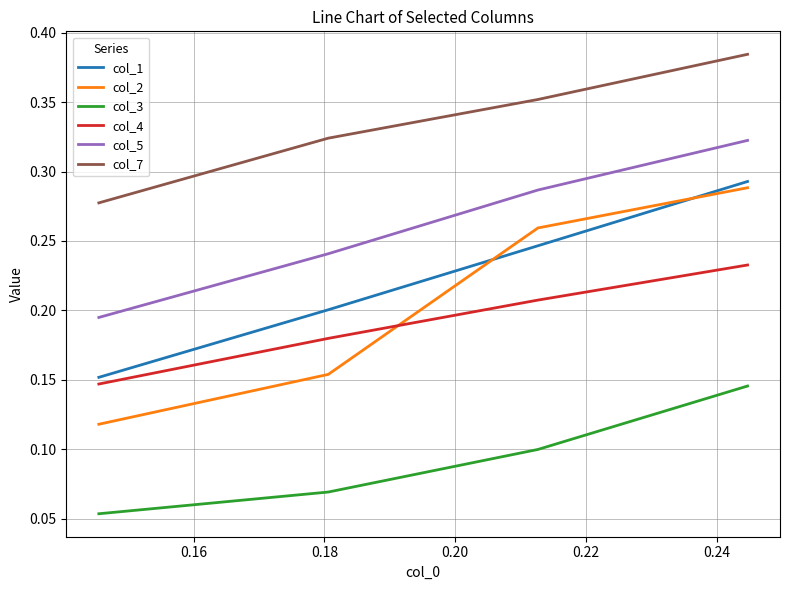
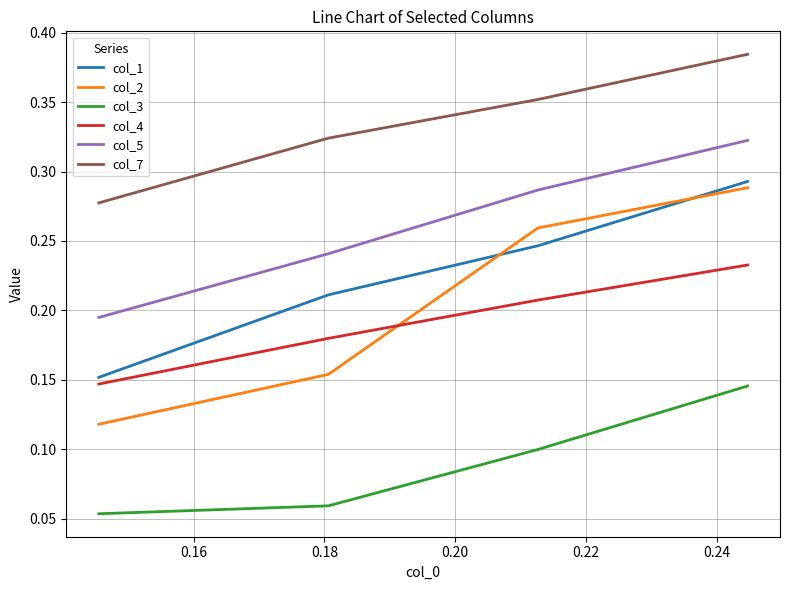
col_1, 0.18: 0.200 -> 0.211
col_3, 0.18: 0.069 -> 0.059
